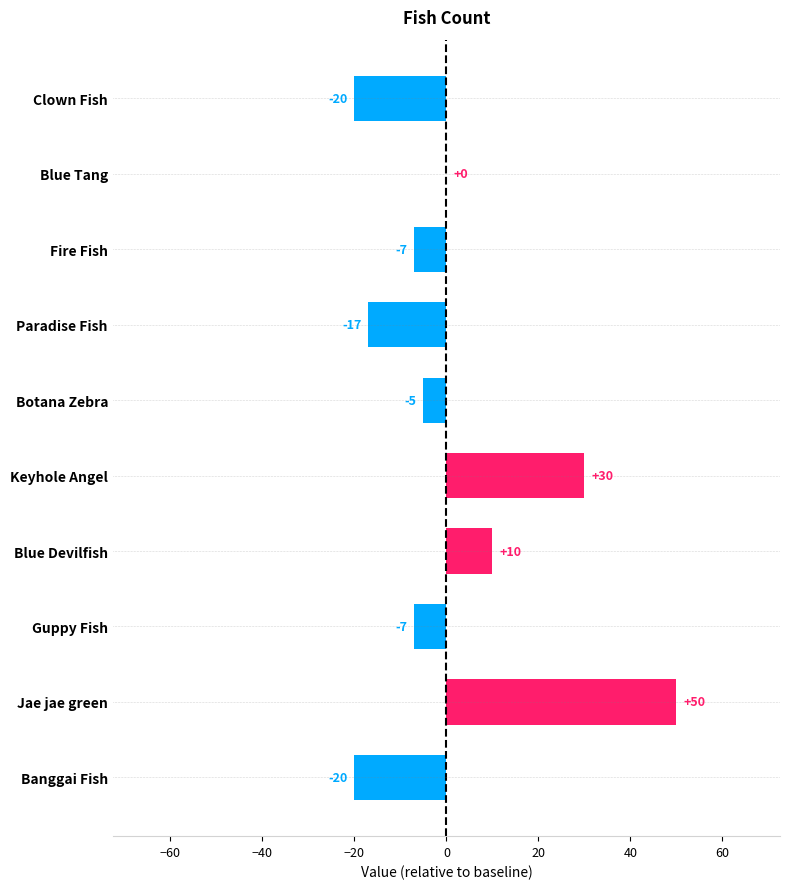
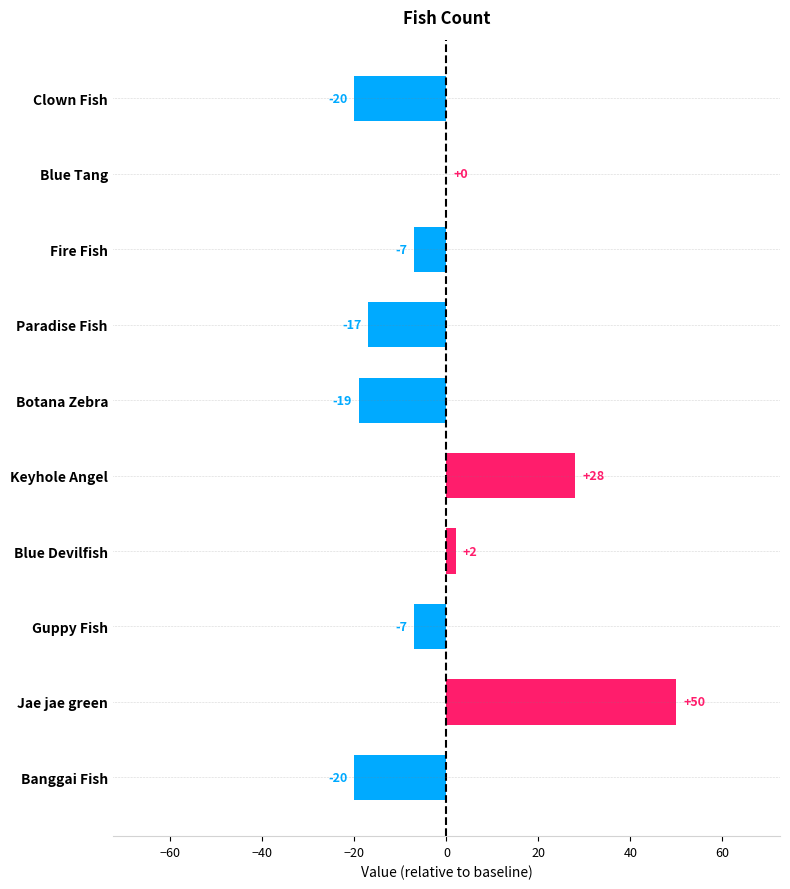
Botana Zebra: -5 -> -19
Keyhole Angel: +30 -> +28
Blue Devilfish: +10 -> +2
